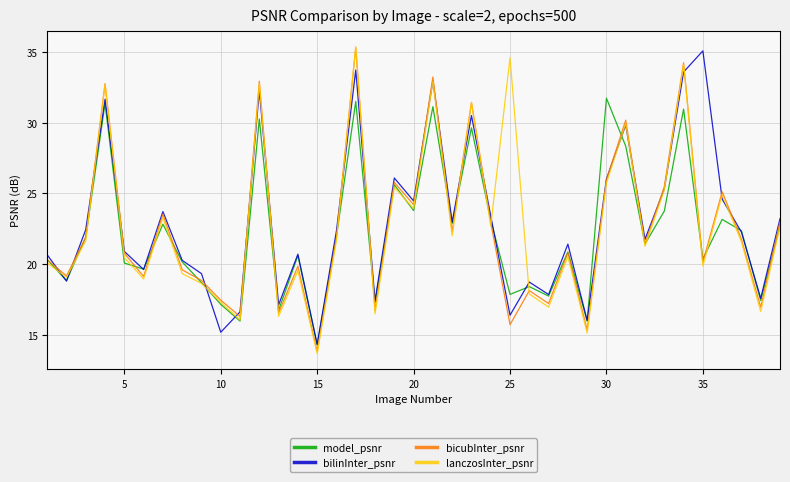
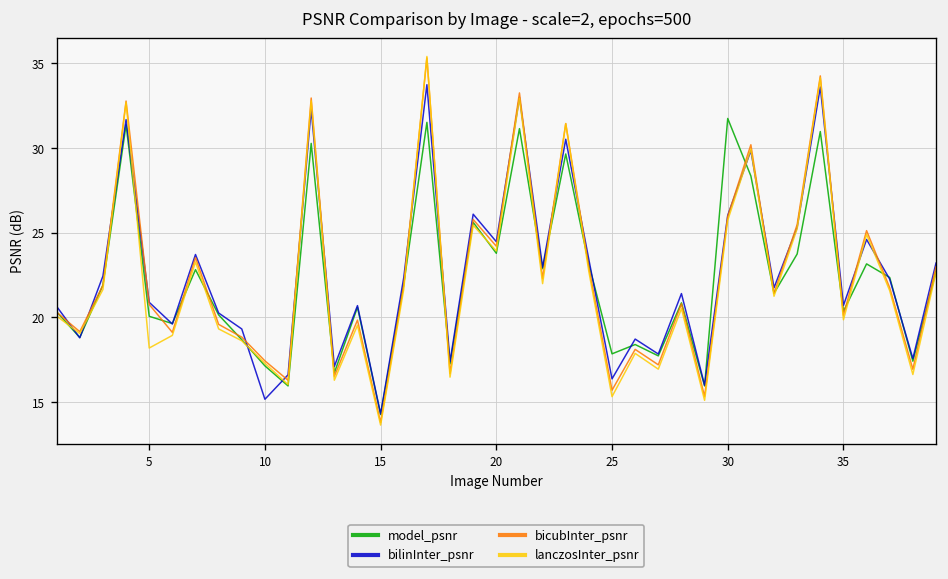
lanczosInter_psnr, 5: 20.5 -> 18.2
lanczosInter_psnr, 25: 34.6 -> 15.3
bilinInter_psnr, 35: 35.1 -> 20.7
